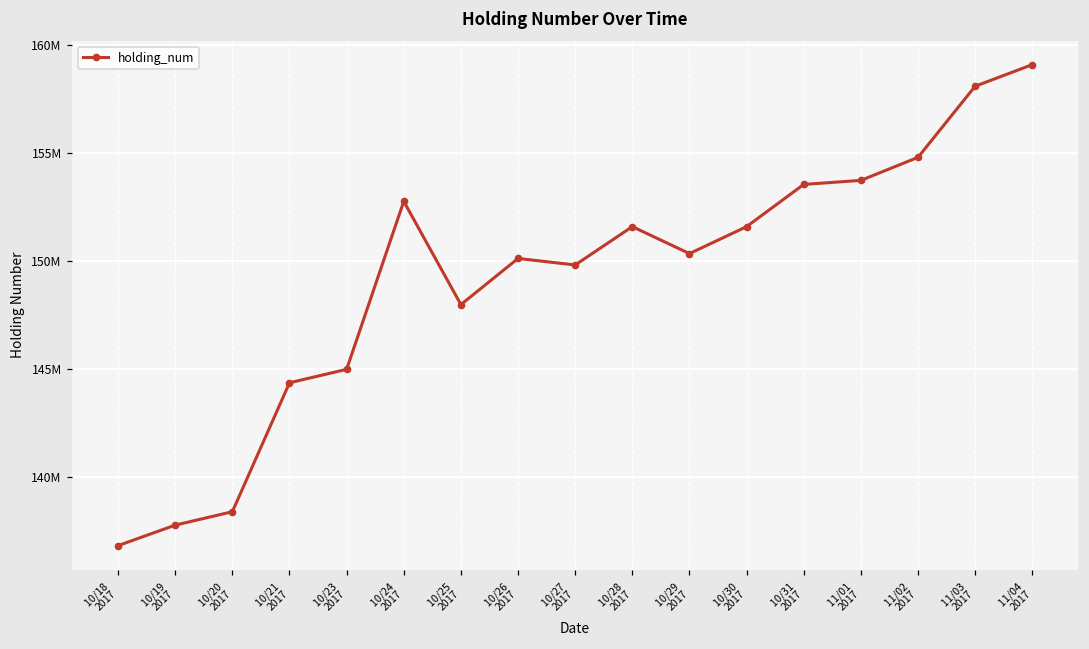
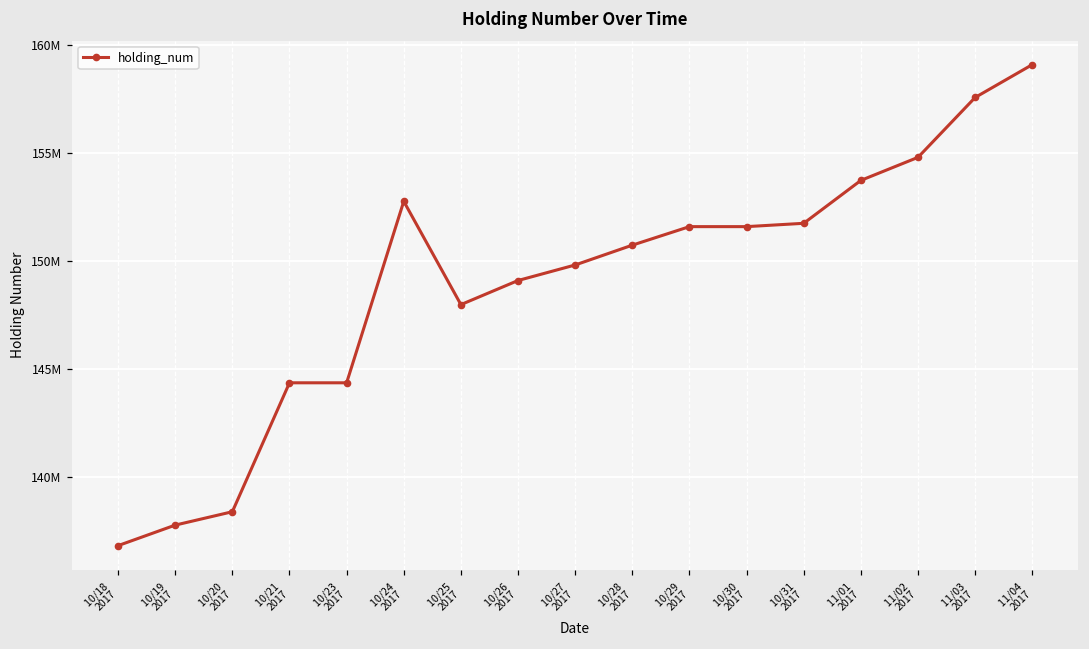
10/23 2017: 145000000 -> 144400000
10/26 2017: 150100000 -> 149100000
10/28 2017: 151600000 -> 150700000
10/29 2017: 150300000 -> 151600000
10/31 2017: 153500000 -> 151700000
11/03 2017: 158100000 -> 157600000
